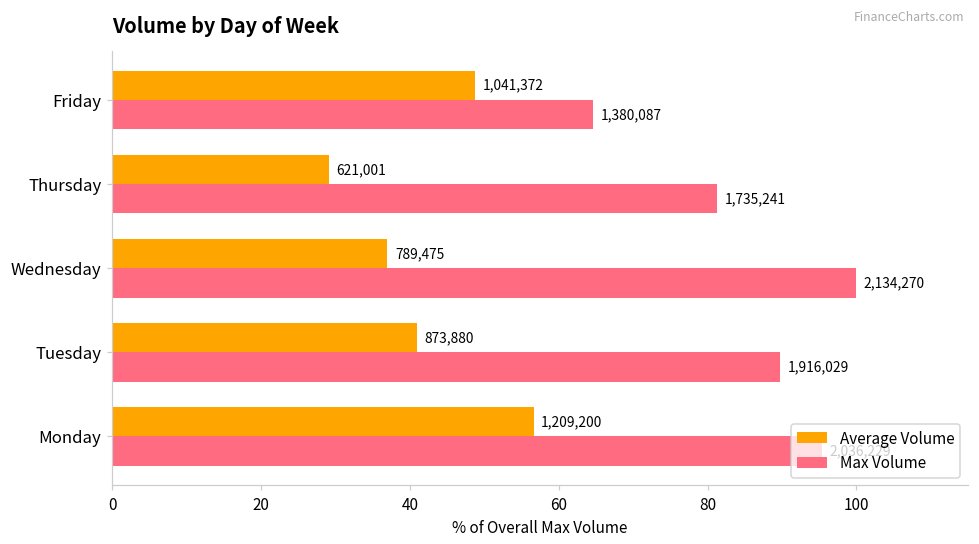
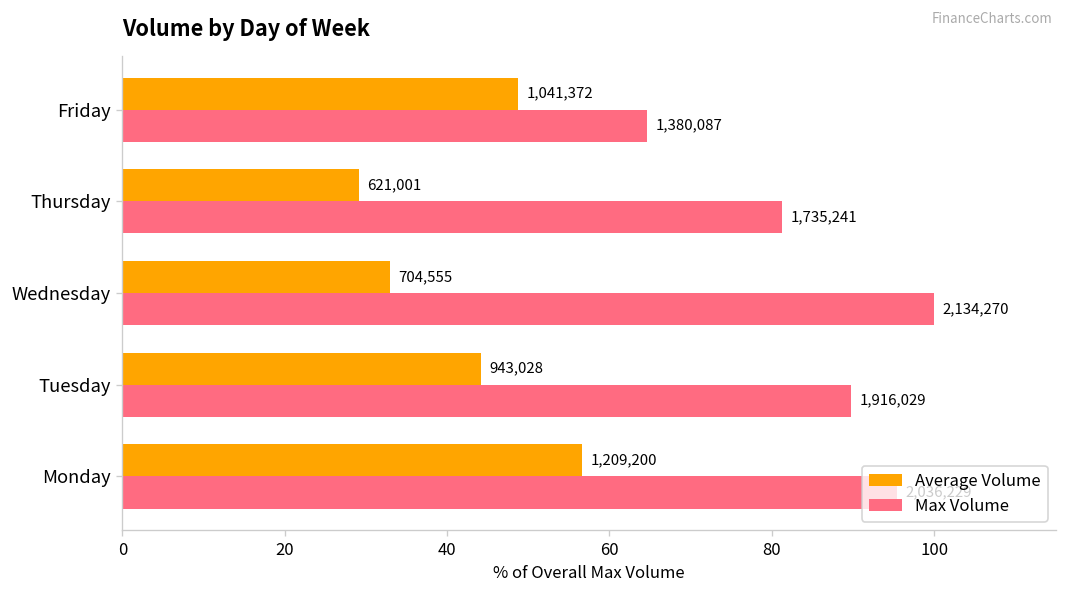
Average Volume, Wednesday: 789,475 -> 704,555
Average Volume, Tuesday: 873,880 -> 943,028
